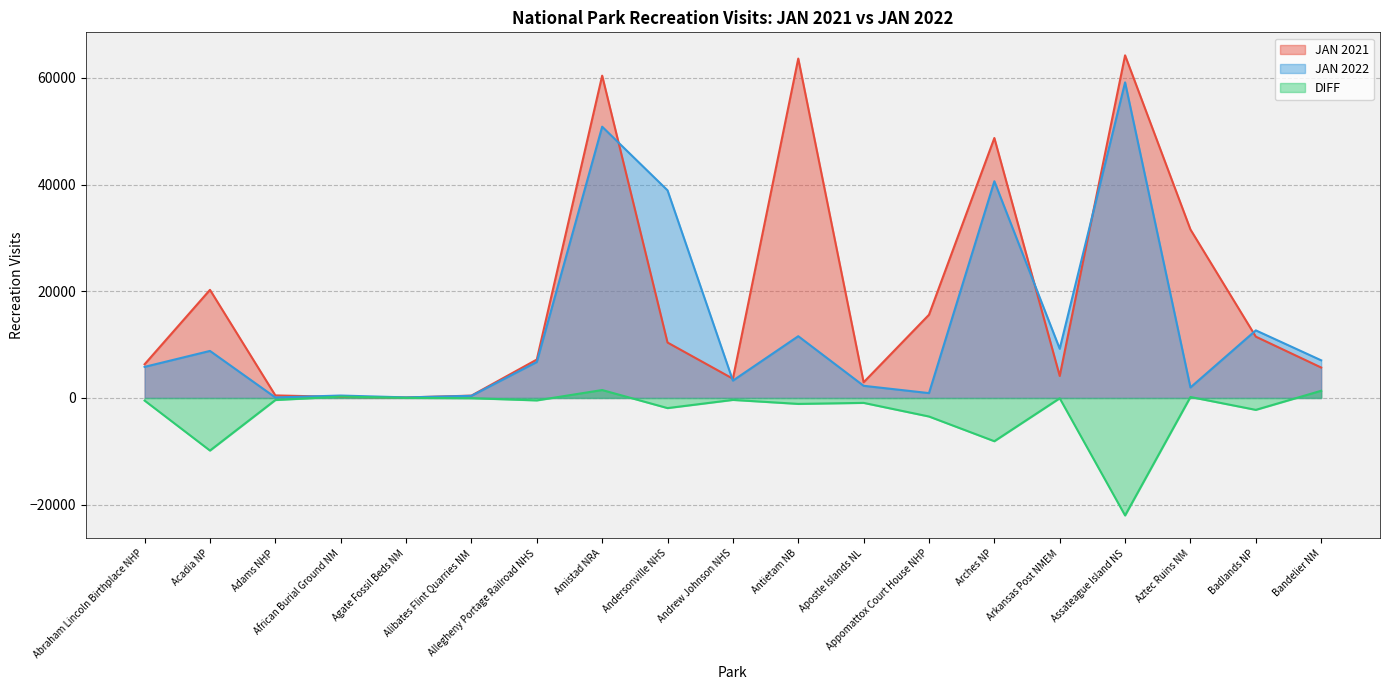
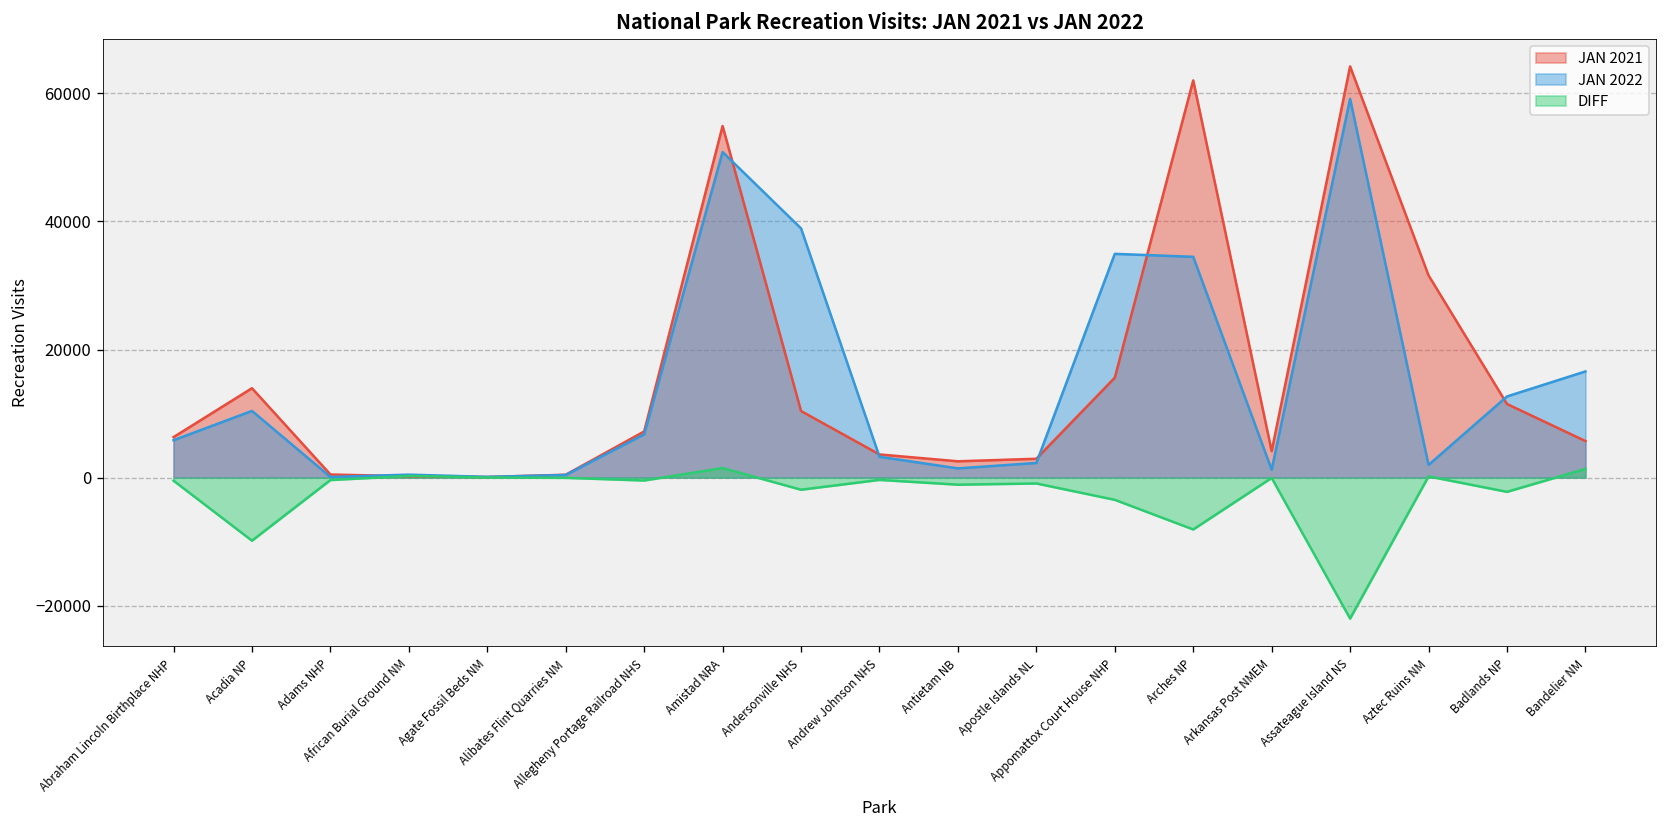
JAN 2021, Acadia NP: 20000 -> 14000
JAN 2022, Acadia NP: 9000 -> 10000
JAN 2021, Amistad NRA: 60000 -> 55000
JAN 2021, Antietam NB: 64000 -> 3000
JAN 2022, Antietam NB: 12000 -> 1000
JAN 2022, Appomattox Court House NHP: 1000 -> 35000
JAN 2021, Arches NP: 49000 -> 62000
JAN 2022, Arches NP: 41000 -> 34000
JAN 2022, Arkansas Post NMEM: 9000 -> 1000
JAN 2022, Bandelier NM: 7000 -> 17000
